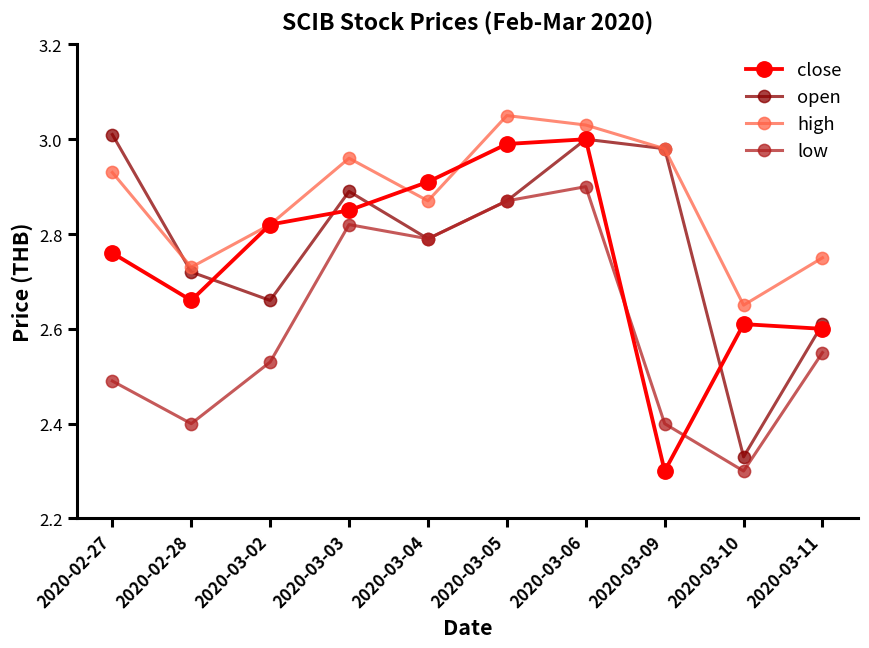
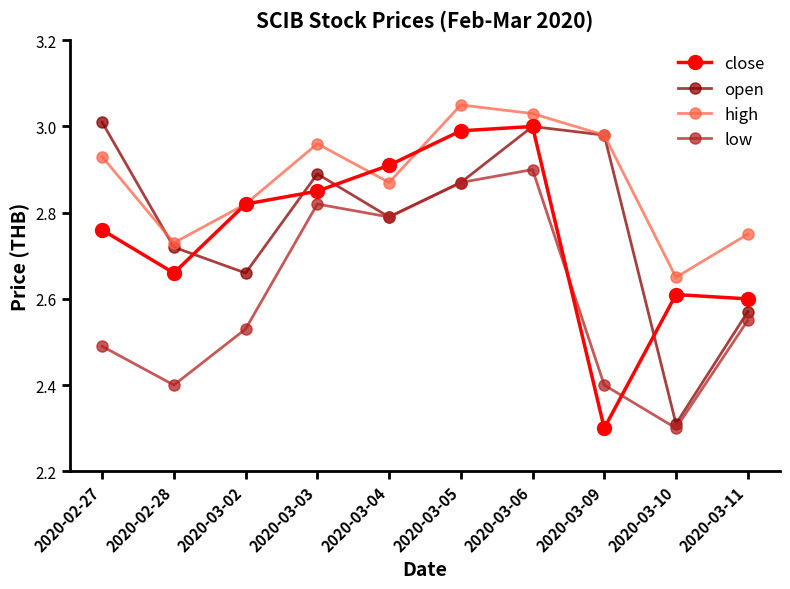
open, 2020-03-10: 2.33 -> 2.31
open, 2020-03-11: 2.61 -> 2.57
